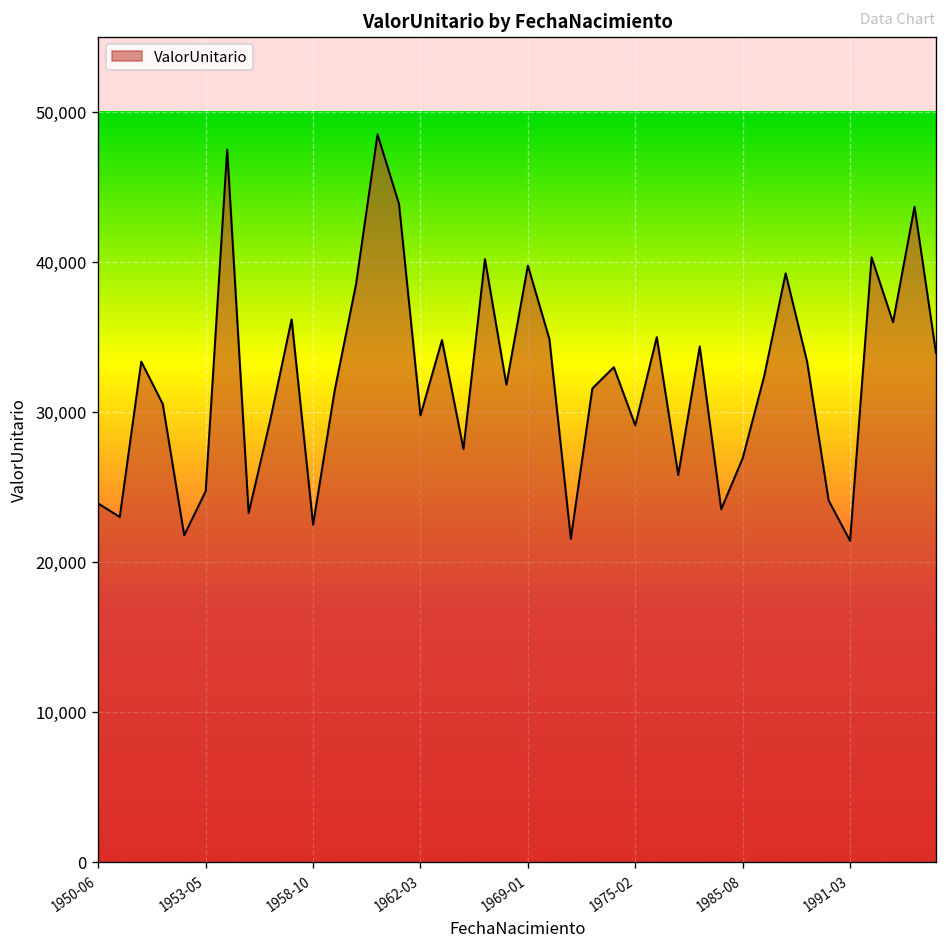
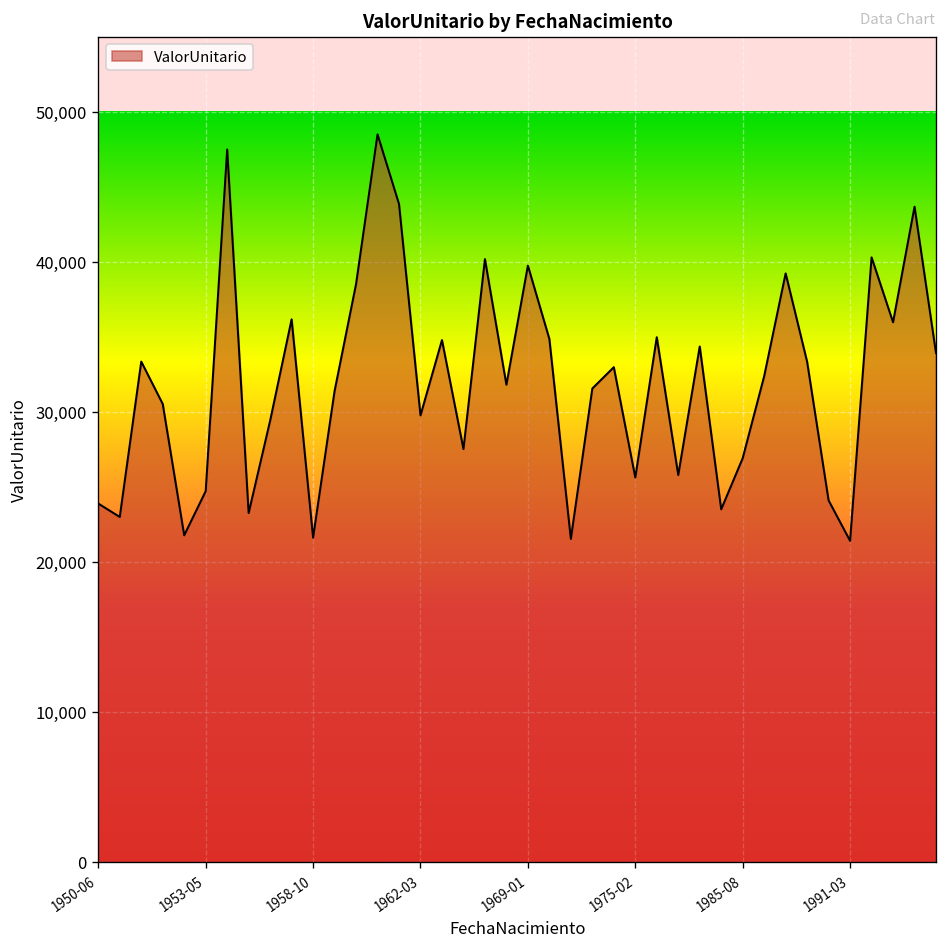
1958-10: 22,500 -> 21,600
1975-02: 29,100 -> 25,600
